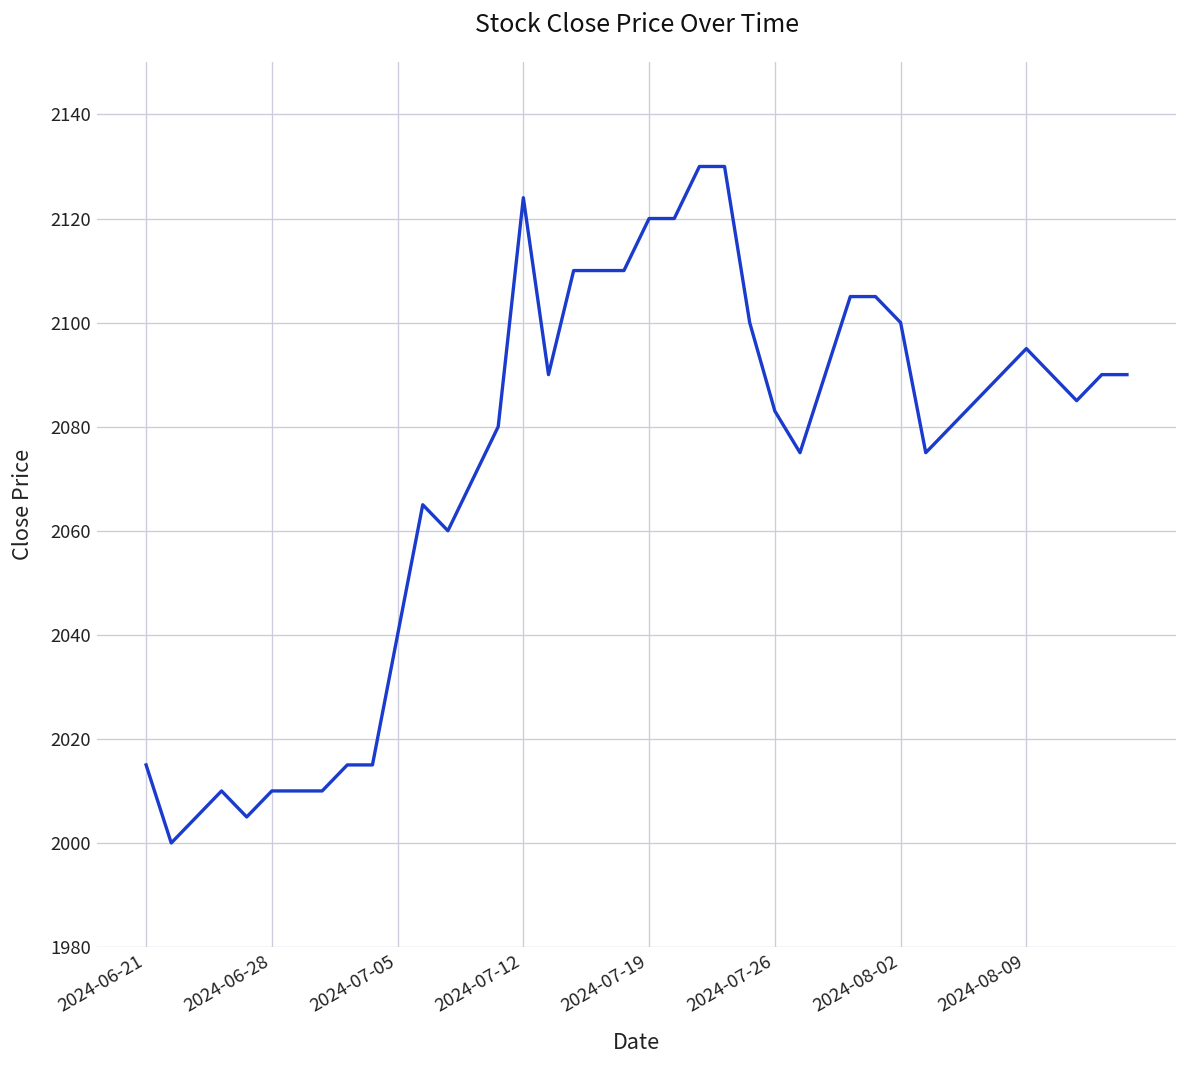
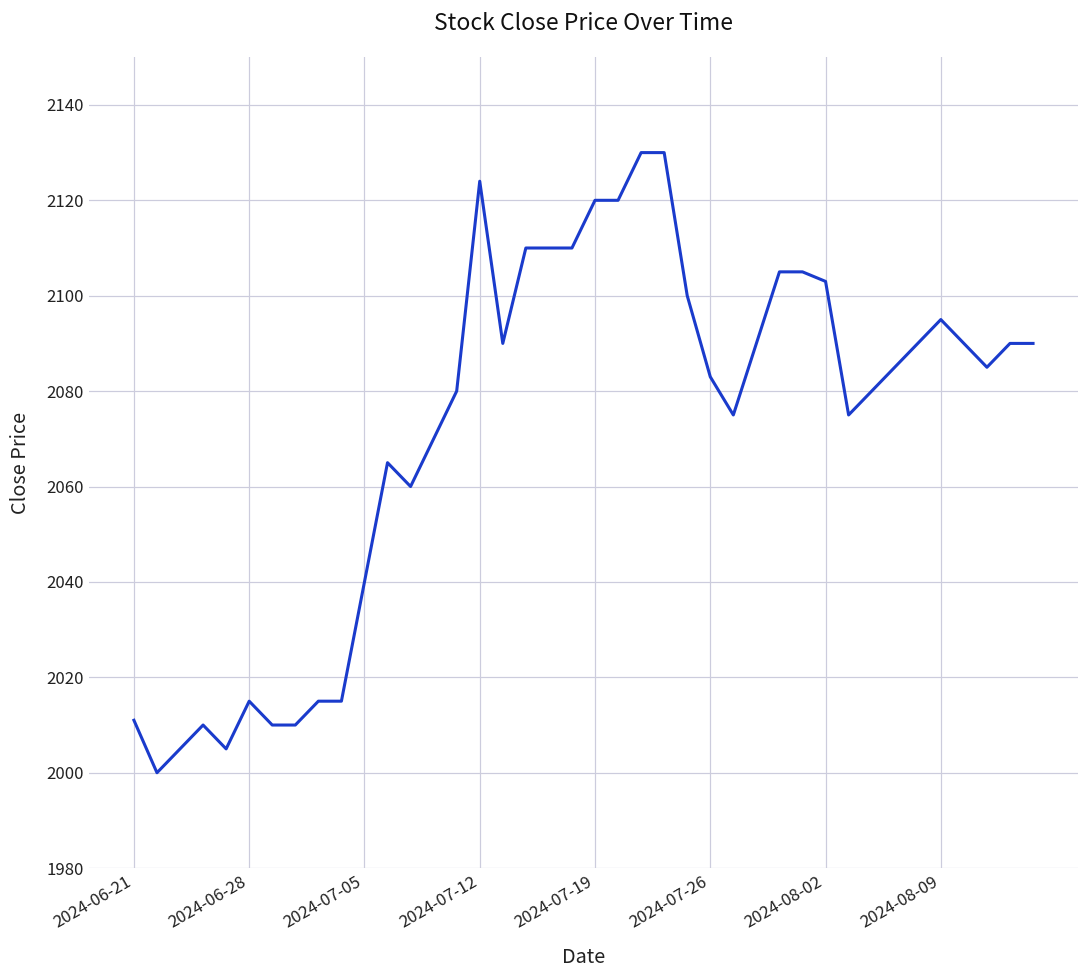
2024-06-21: 2015 -> 2011
2024-06-28: 2010 -> 2015
2024-08-02: 2100 -> 2103
